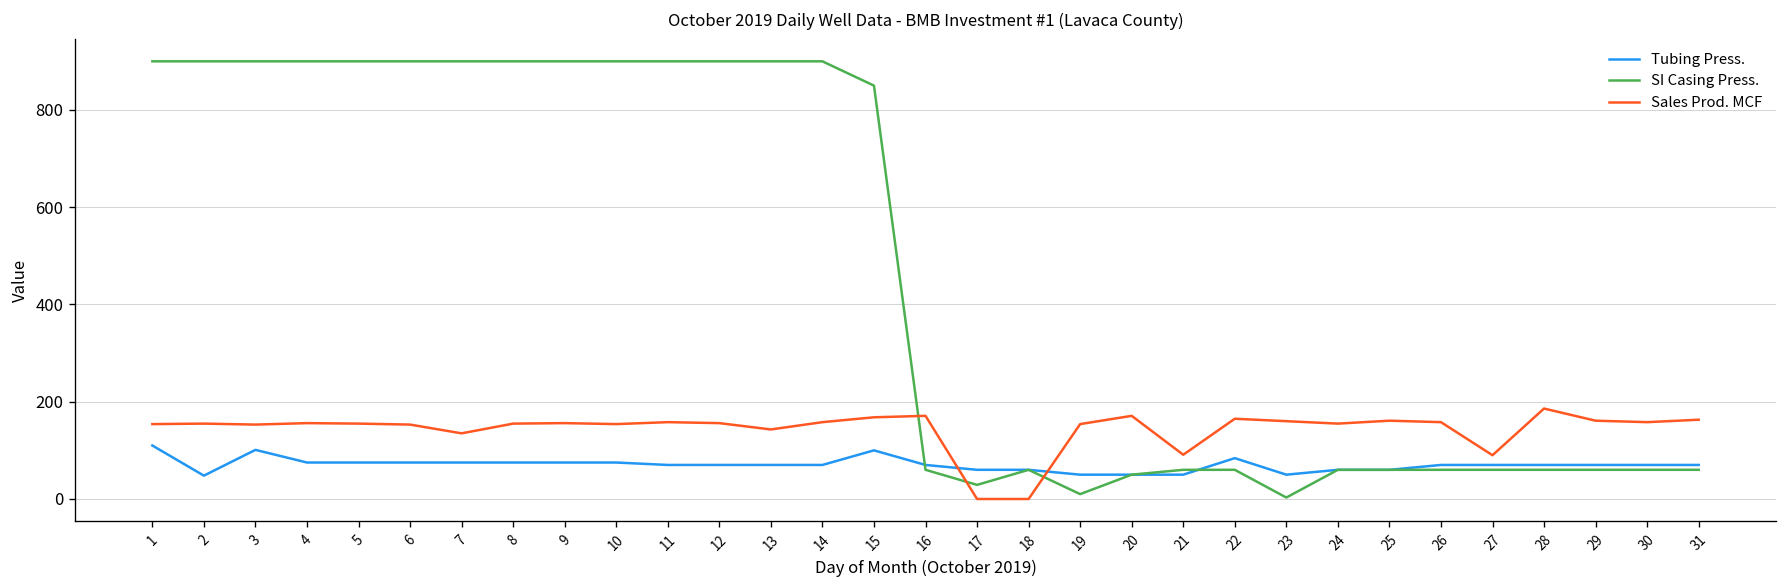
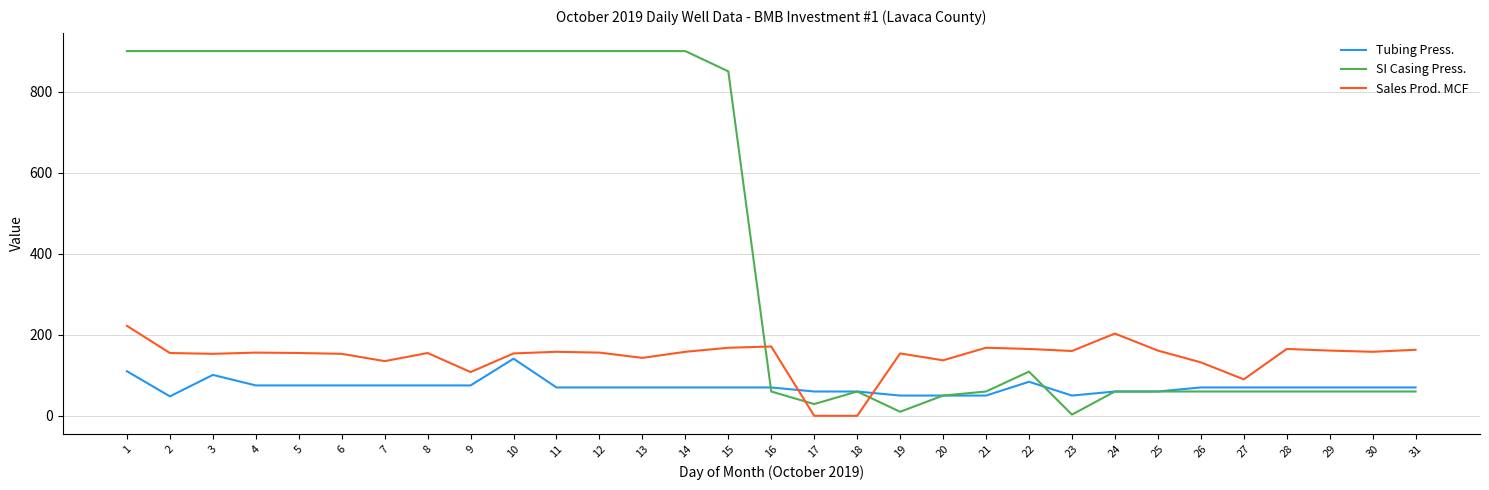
Sales Prod. MCF, 1: 150 -> 220
Sales Prod. MCF, 9: 160 -> 110
Tubing Press., 10: 80 -> 140
Tubing Press., 15: 100 -> 70
Sales Prod. MCF, 20: 170 -> 140
Sales Prod. MCF, 21: 90 -> 170
SI Casing Press., 22: 60 -> 110
Sales Prod. MCF, 24: 160 -> 200
Sales Prod. MCF, 26: 160 -> 130
Sales Prod. MCF, 28: 190 -> 170
